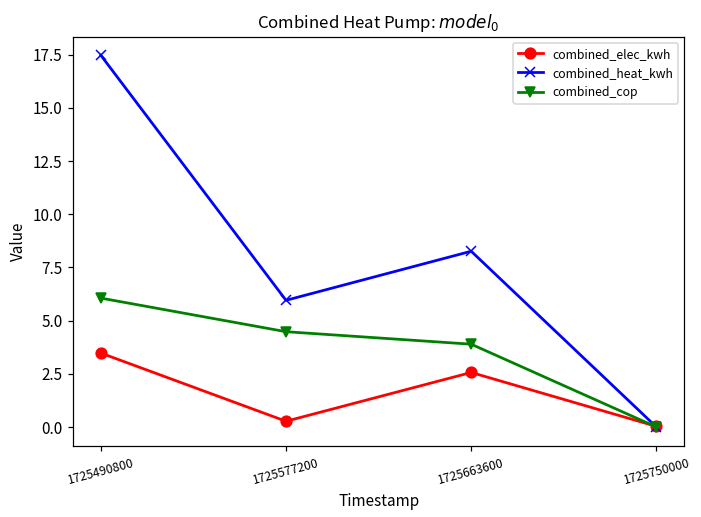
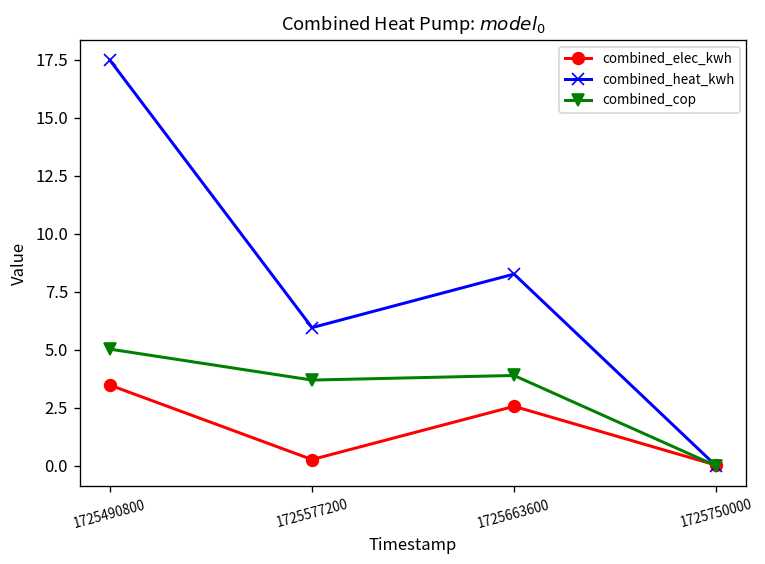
combined_cop, 1725490800: 6.1 -> 5.0
combined_cop, 1725577200: 4.5 -> 3.7
